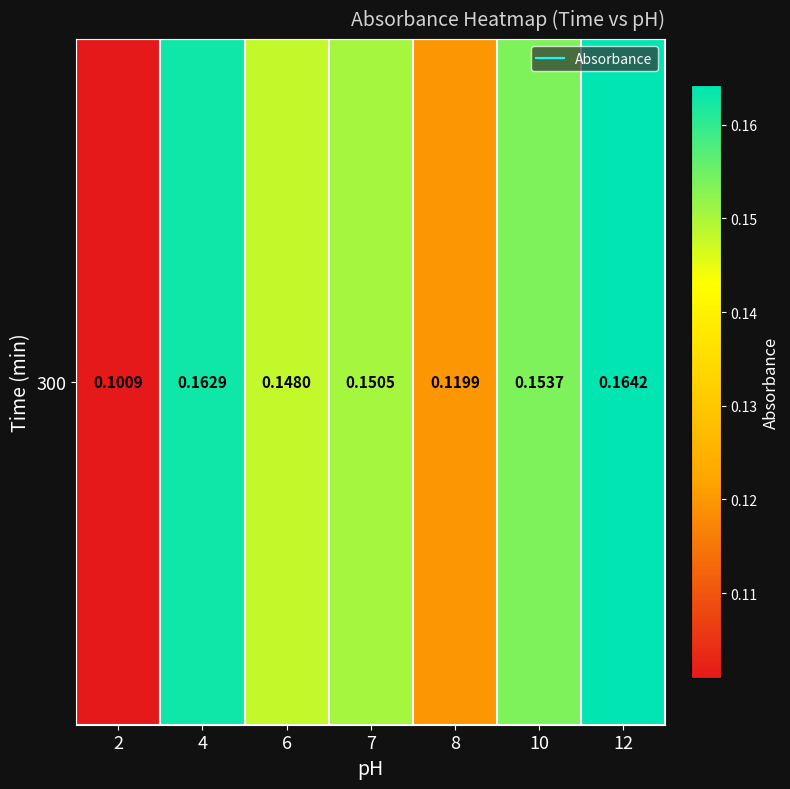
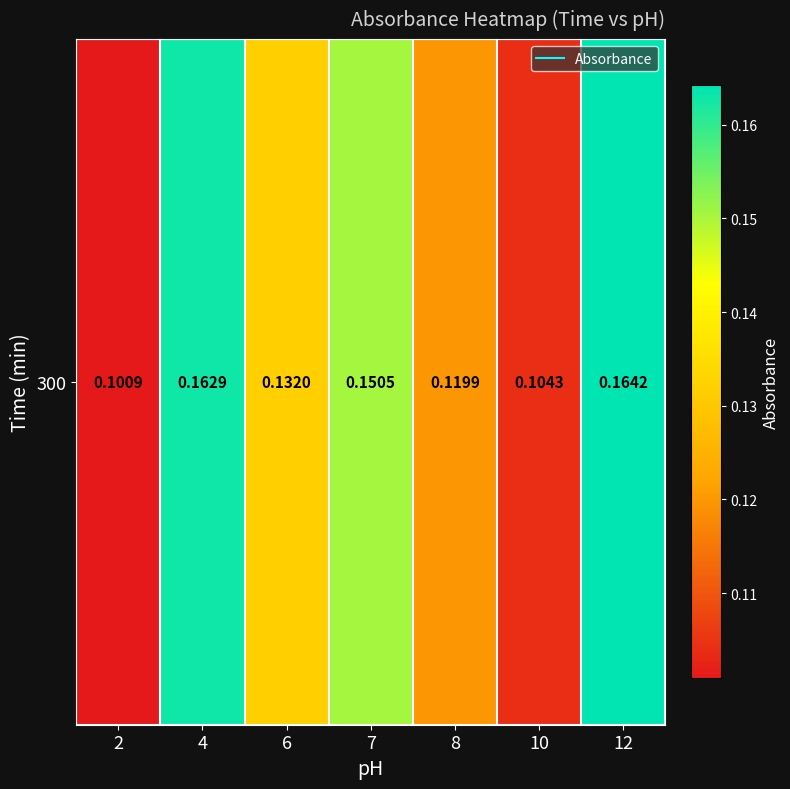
300, 6: 0.1480 -> 0.1320
300, 10: 0.1537 -> 0.1043
